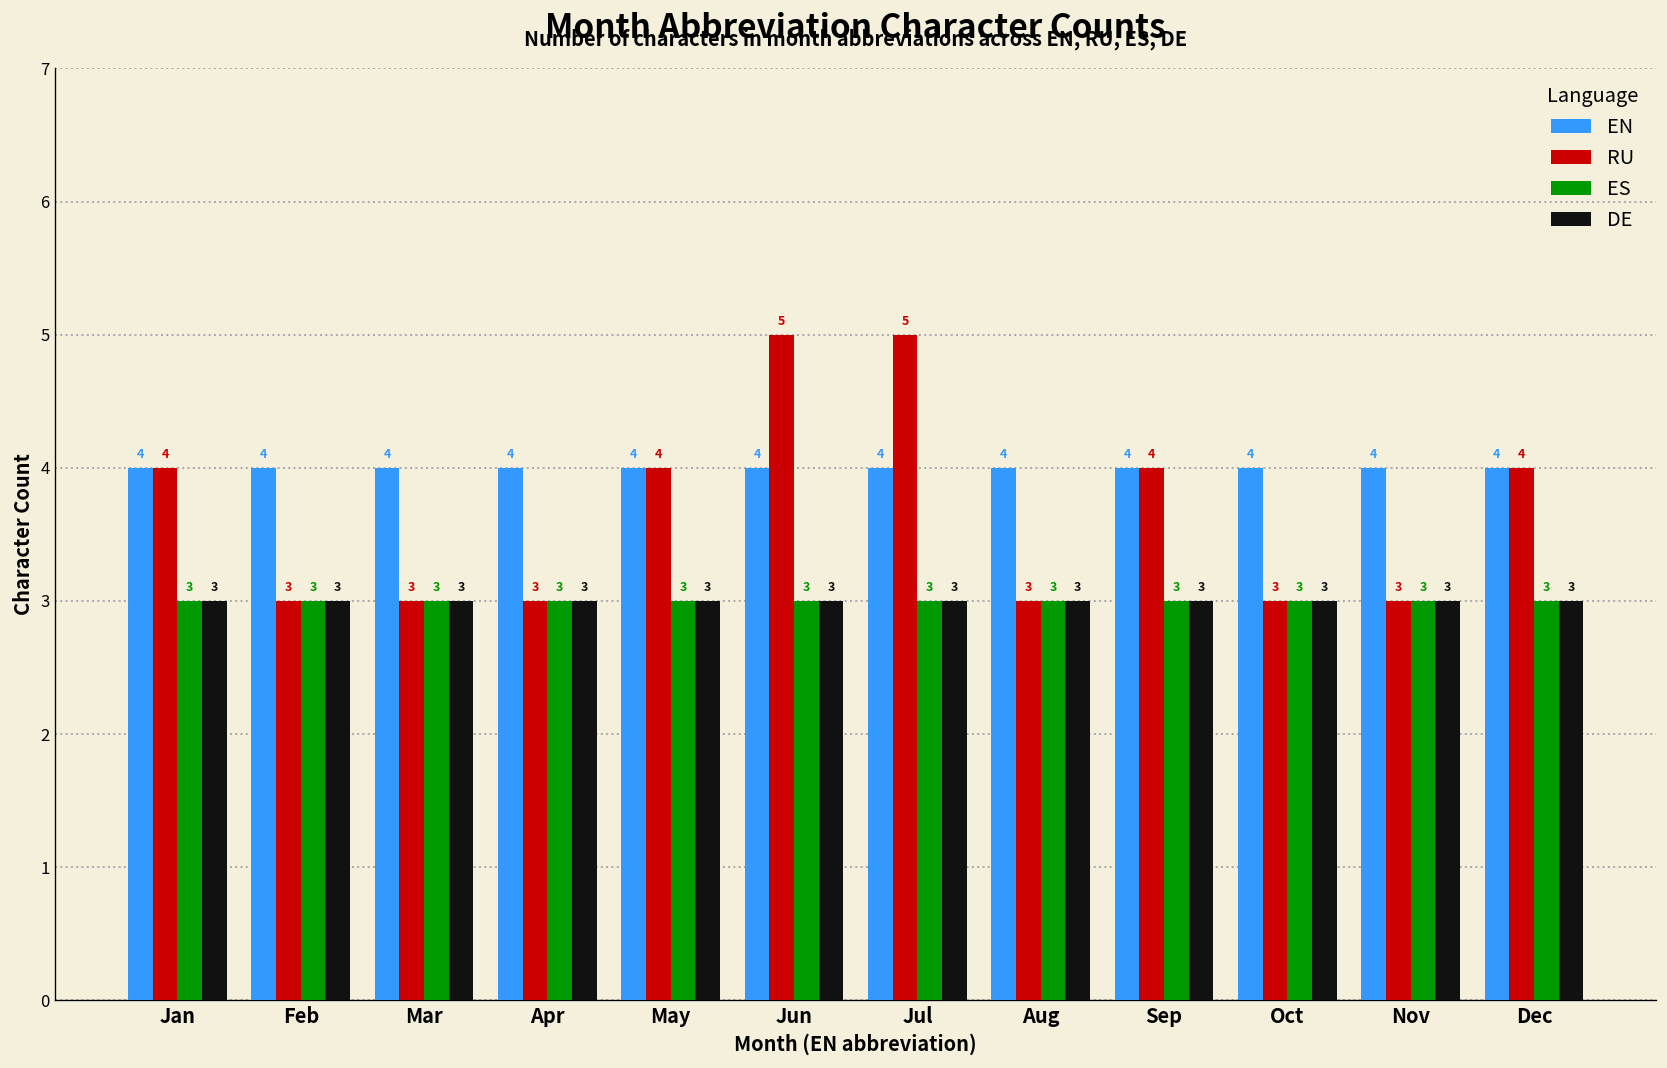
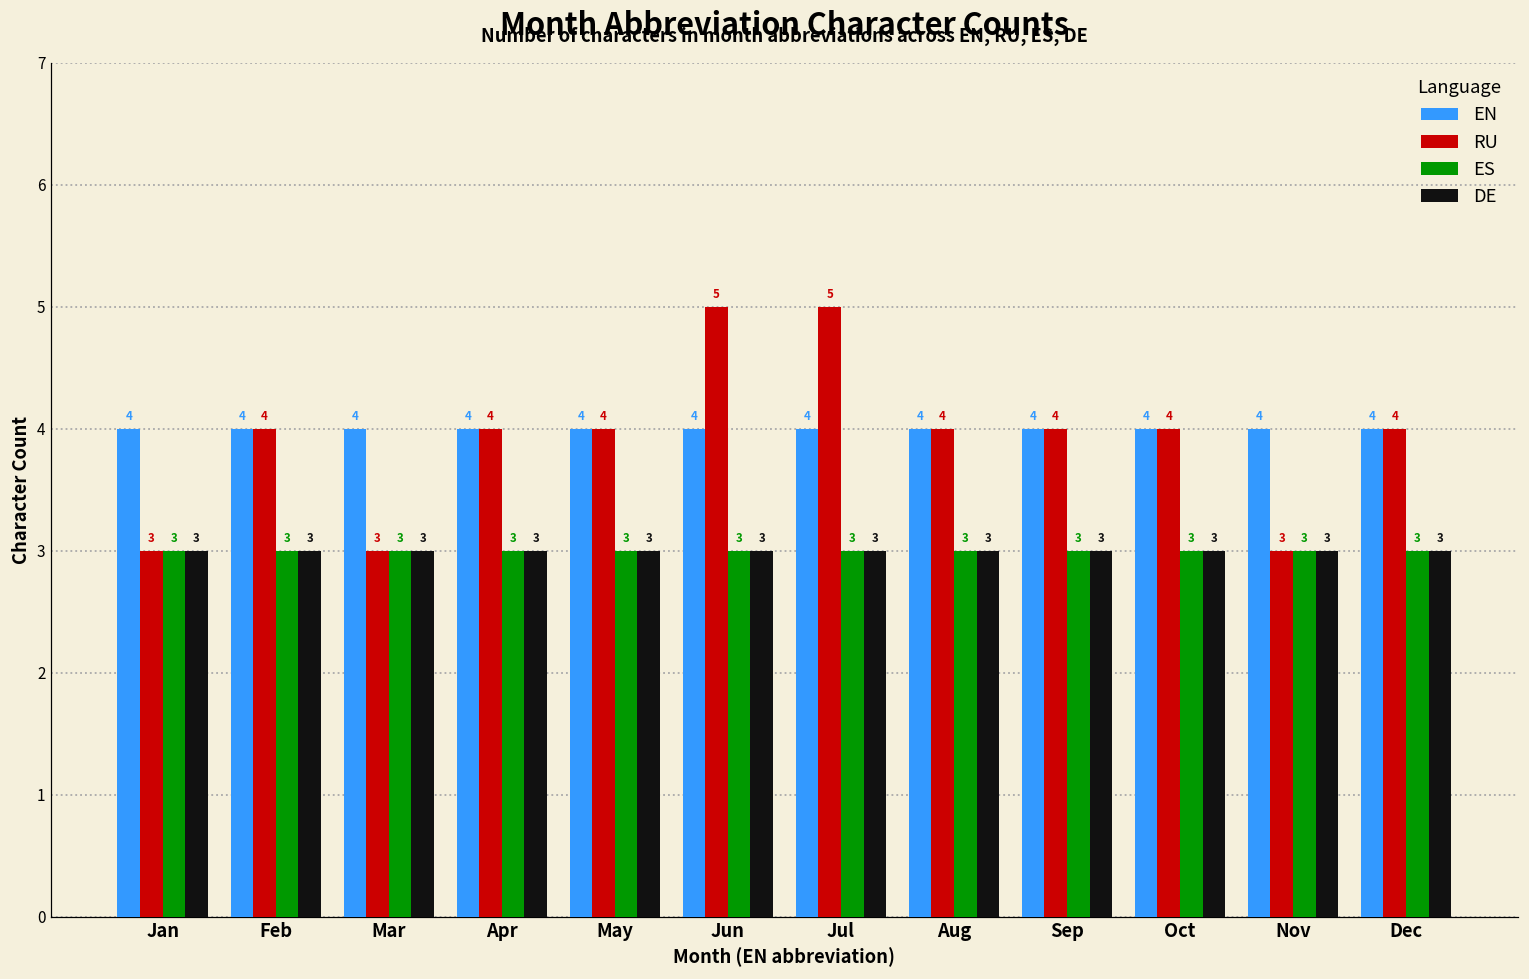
RU, Jan: 4 -> 3
RU, Feb: 3 -> 4
RU, Apr: 3 -> 4
RU, Aug: 3 -> 4
RU, Oct: 3 -> 4
